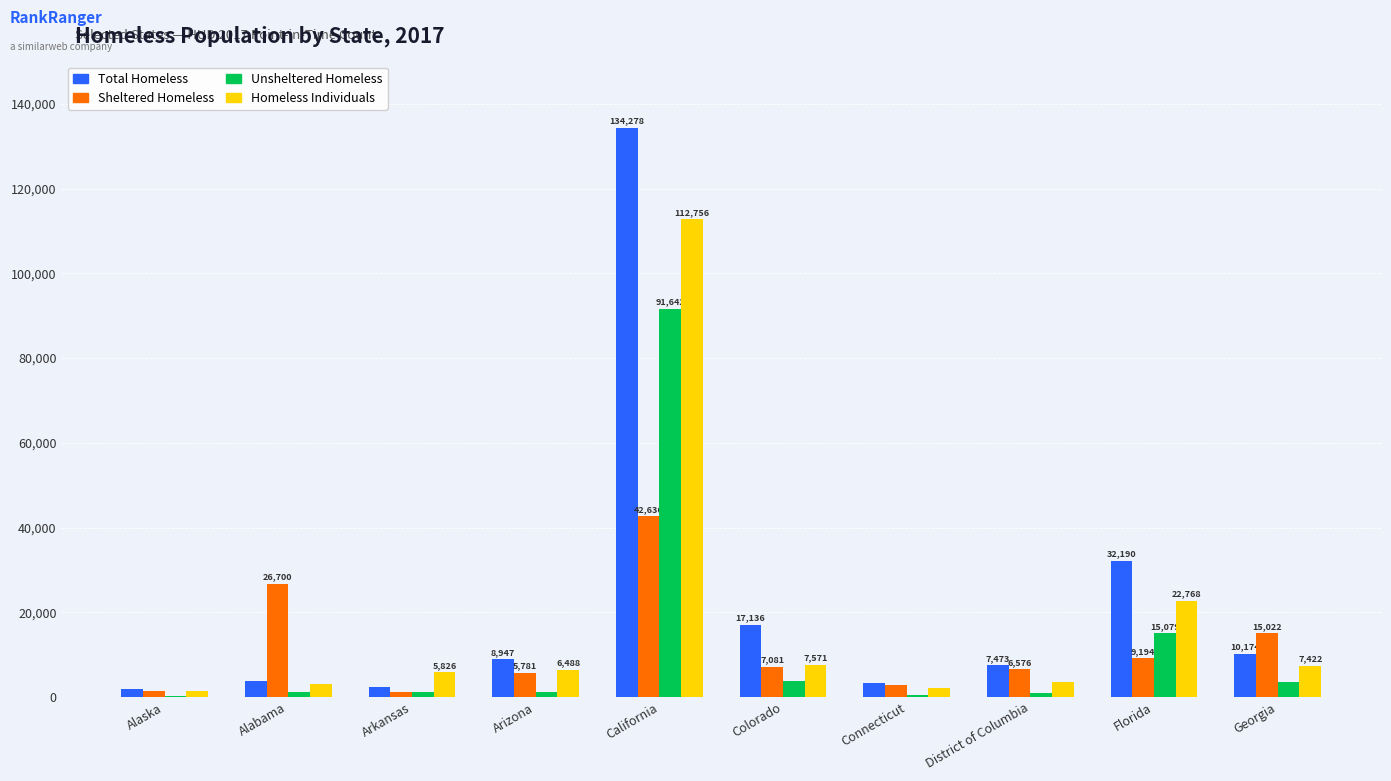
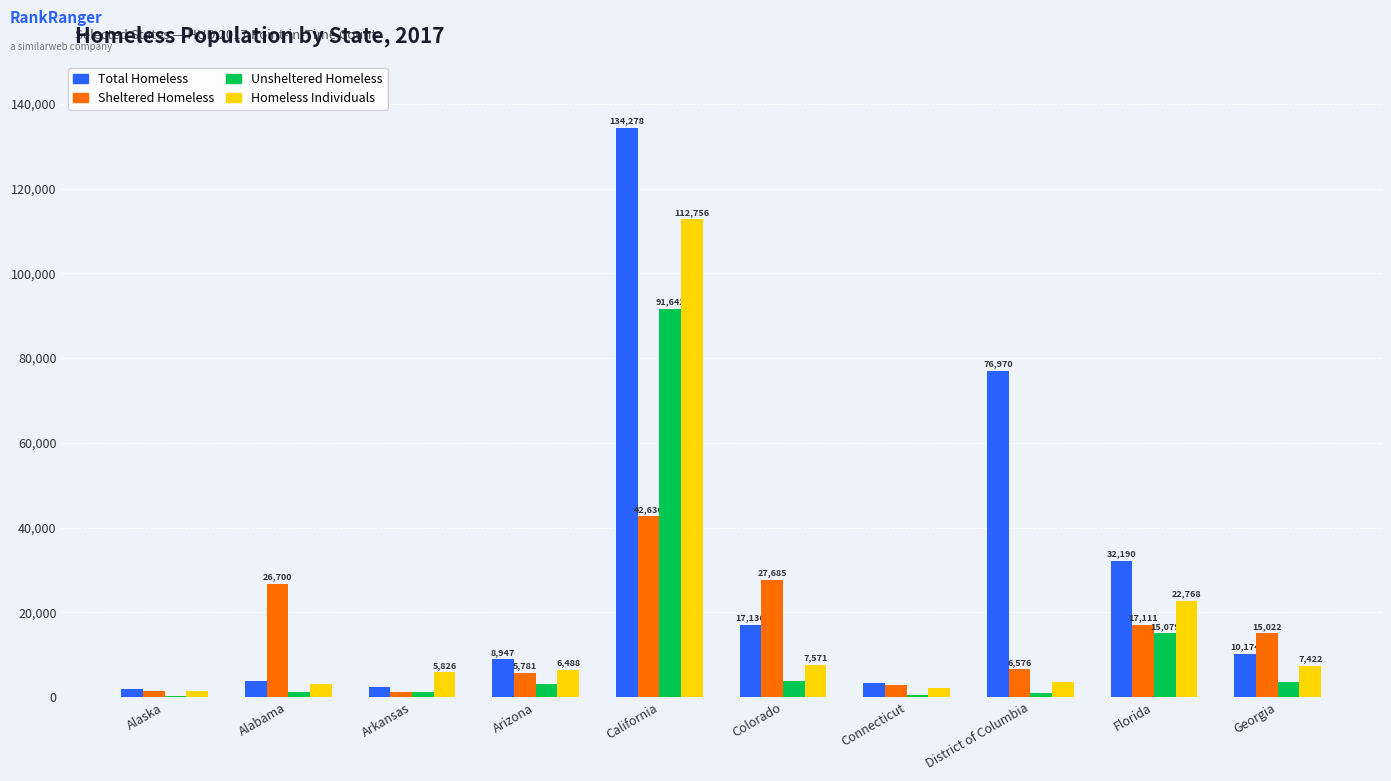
Unsheltered Homeless, Arizona: 1,000 -> 3,000
Sheltered Homeless, Colorado: 7,081 -> 27,685
Total Homeless, District of Columbia: 7,473 -> 76,970
Sheltered Homeless, Florida: 9,194 -> 17,111
